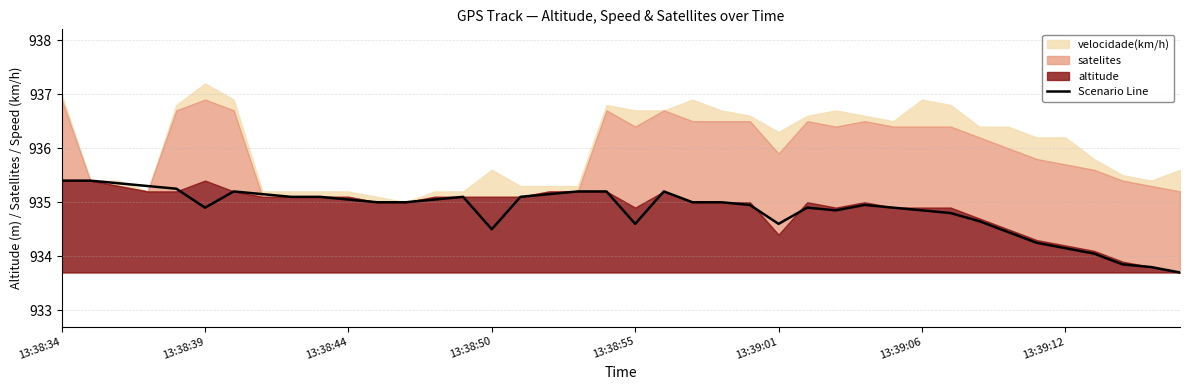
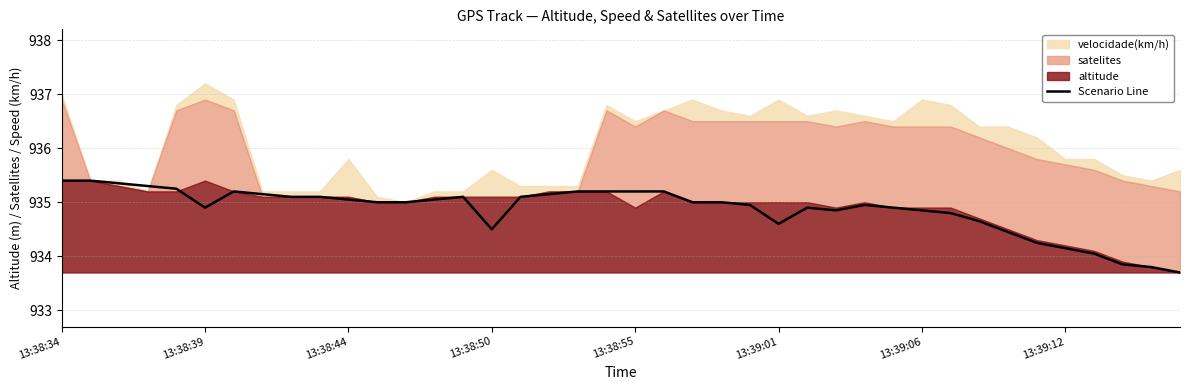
velocidade(km/h), 13:38:44: 0.1 -> 0.7
Scenario Line, 13:38:55: 934.6 -> 935.2
velocidade(km/h), 13:38:55: 0.3 -> 0.1
altitude, 13:39:01: 934.4 -> 935.0
velocidade(km/h), 13:39:12: 0.5 -> 0.1
